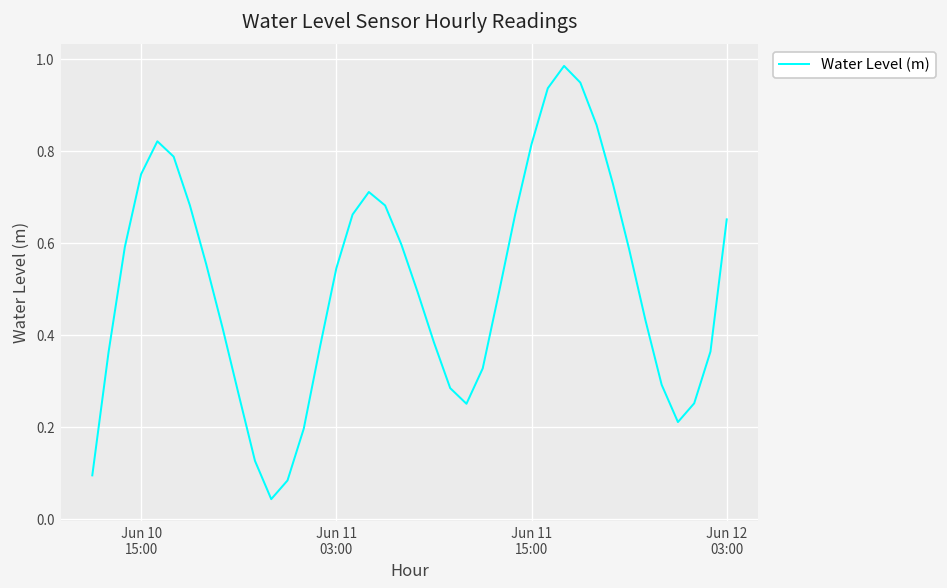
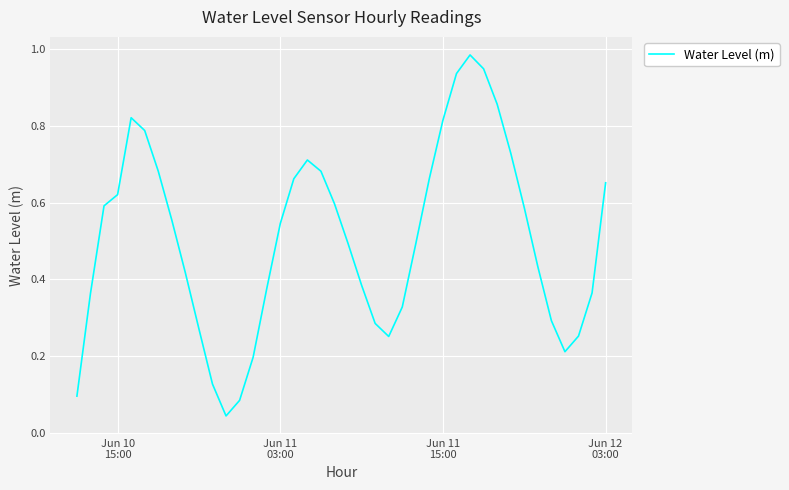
Jun 10 15:00: 0.75 -> 0.62
